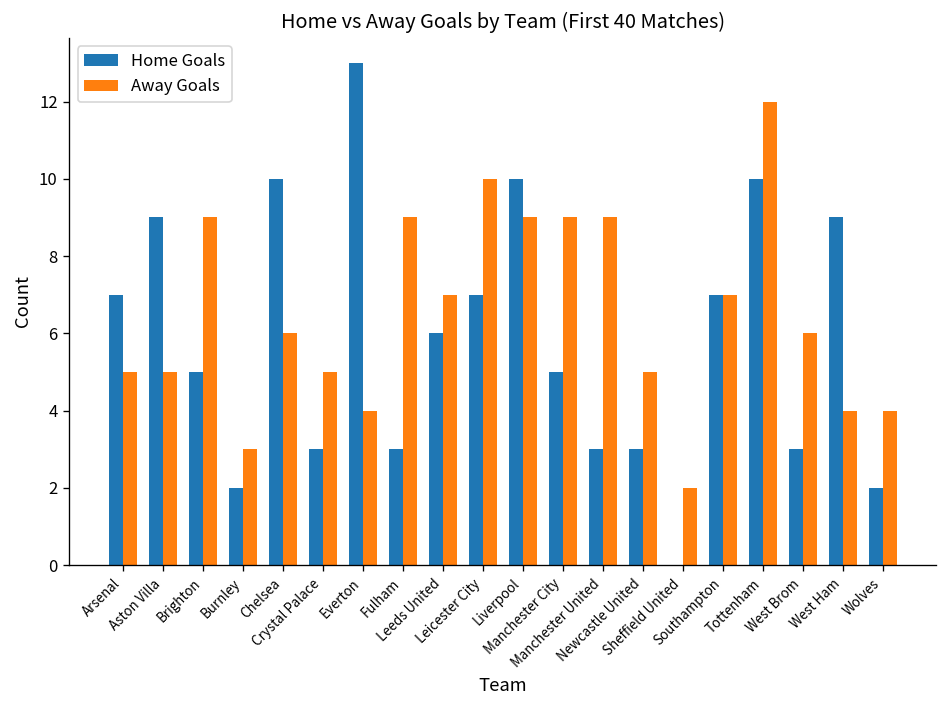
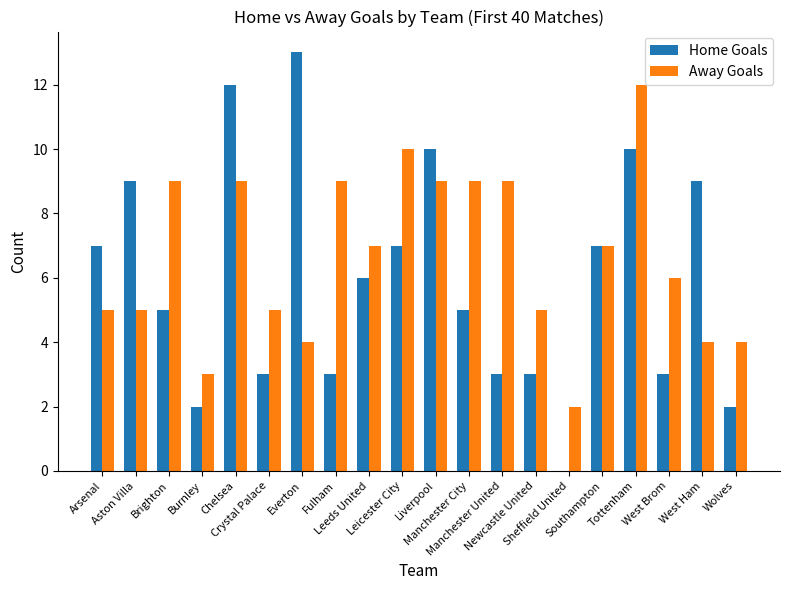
Home Goals, Chelsea: 10 -> 12
Away Goals, Chelsea: 6 -> 9
